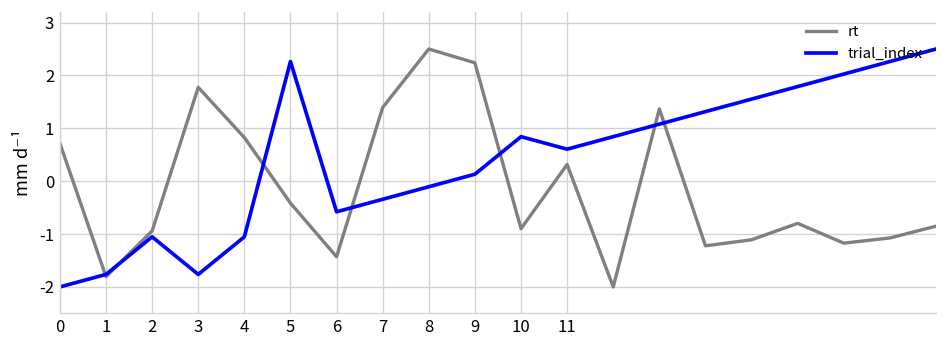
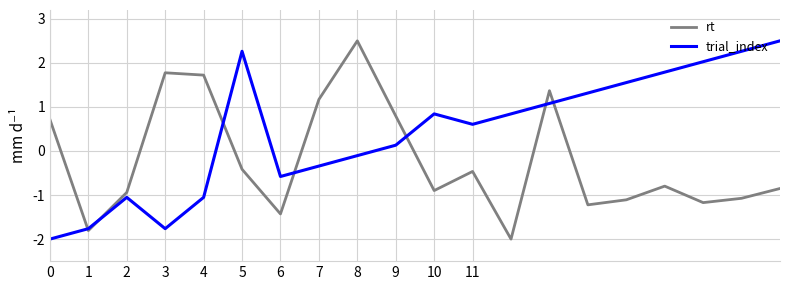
rt, 4: 0.8 -> 1.7
rt, 7: 1.4 -> 1.2
rt, 9: 2.2 -> 0.8
rt, 11: 0.3 -> -0.5
